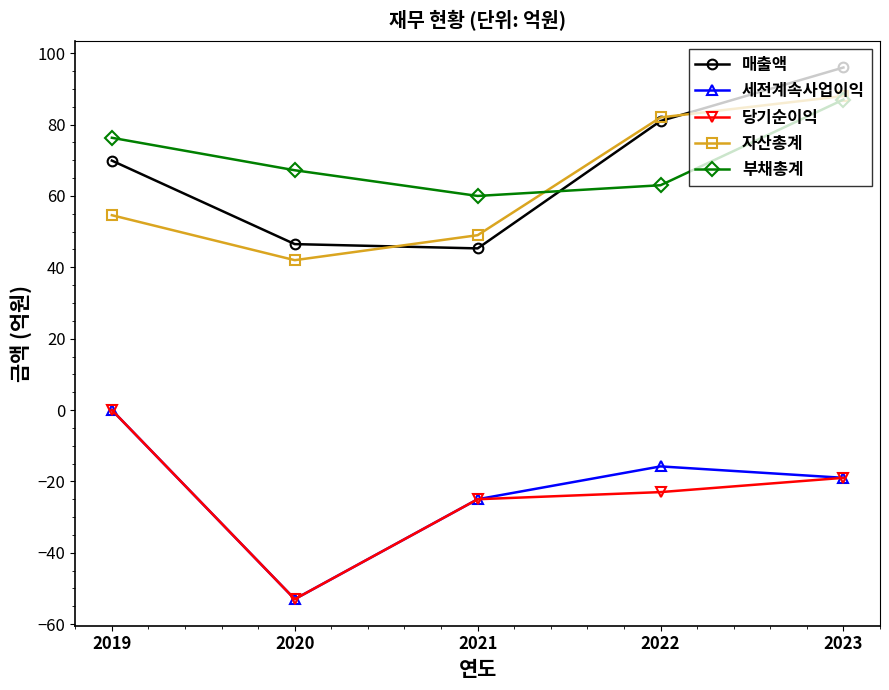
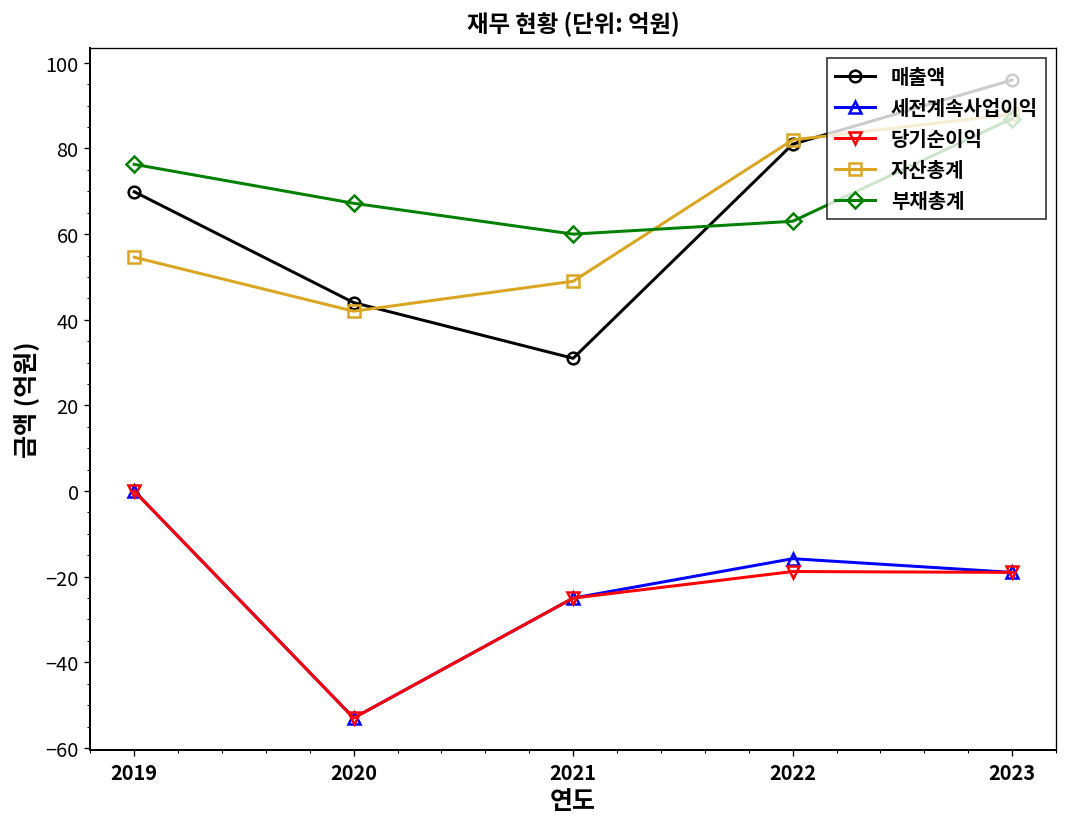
매출액, 2020: 47 -> 44
매출액, 2021: 45 -> 31
당기순이익, 2022: -23 -> -19
